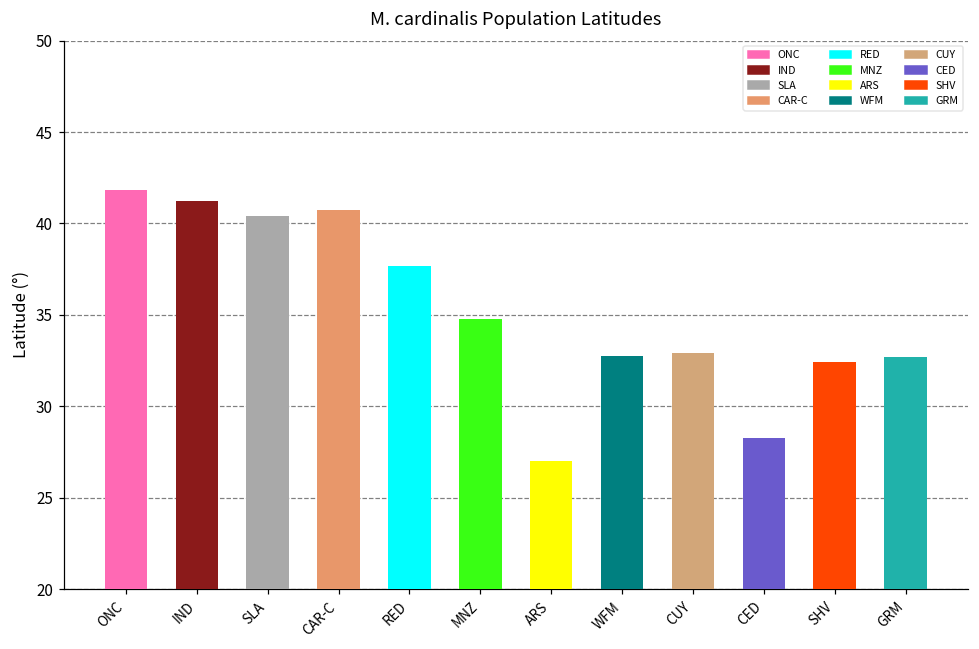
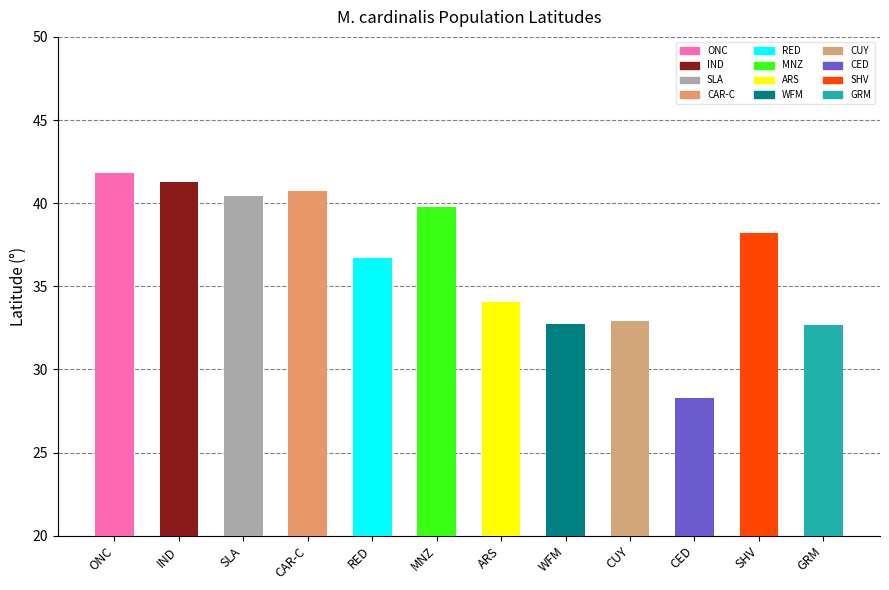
RED: 37.7 -> 36.7
MNZ: 34.8 -> 39.8
ARS: 27.0 -> 34.1
SHV: 32.4 -> 38.2
